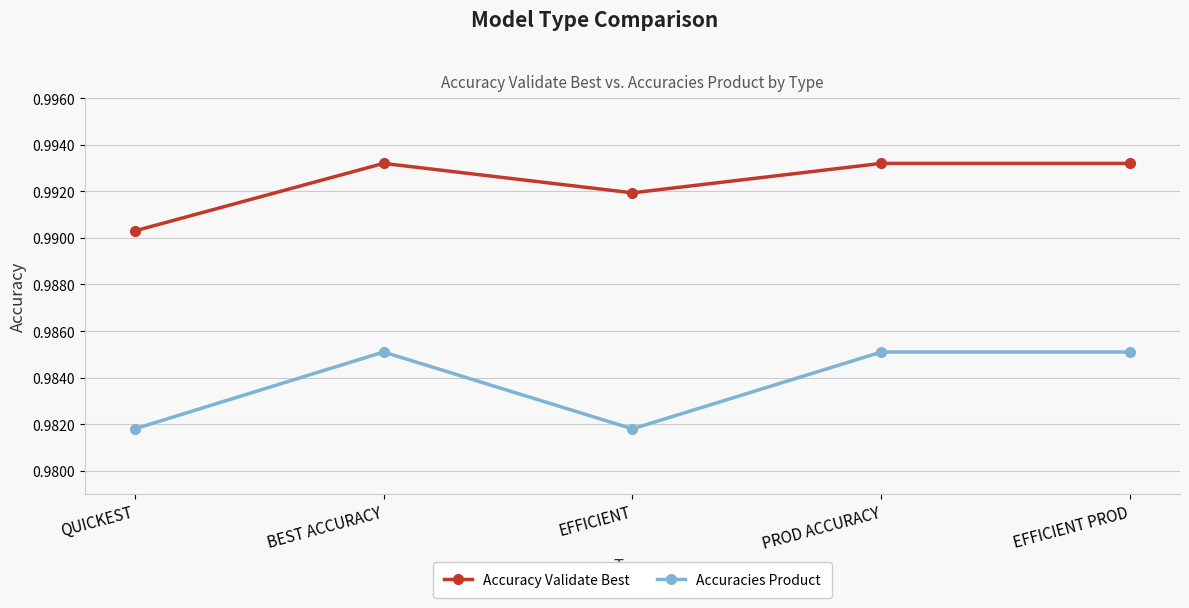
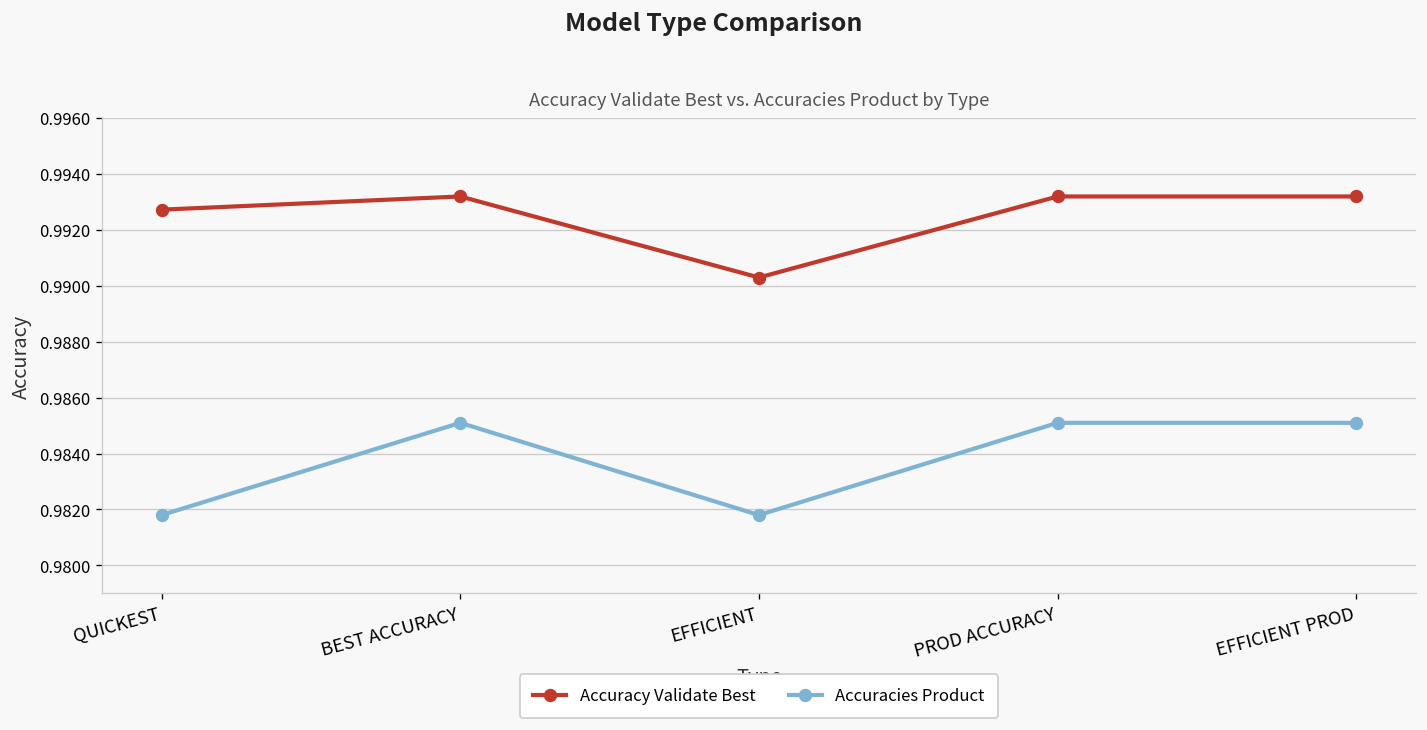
Accuracy Validate Best, QUICKEST: 0.9903 -> 0.9927
Accuracy Validate Best, EFFICIENT: 0.9919 -> 0.9903
